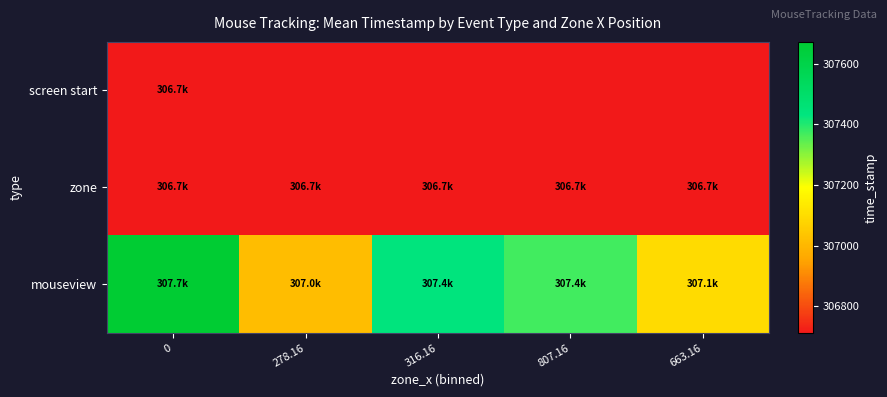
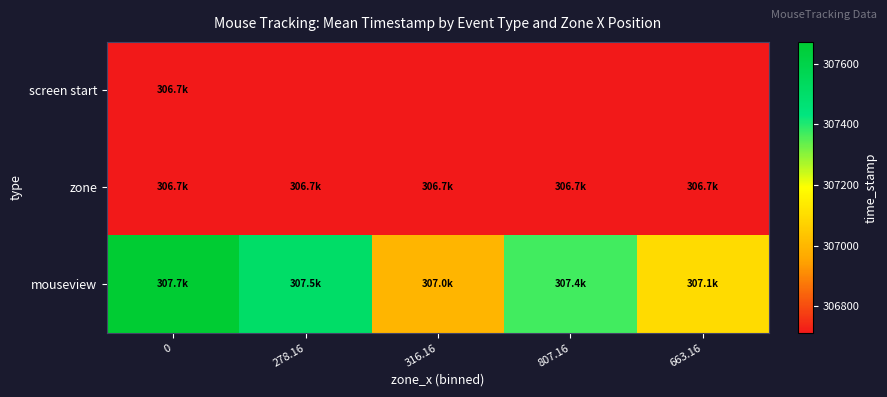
mouseview, 278.16: 307.0k -> 307.5k
mouseview, 316.16: 307.4k -> 307.0k
